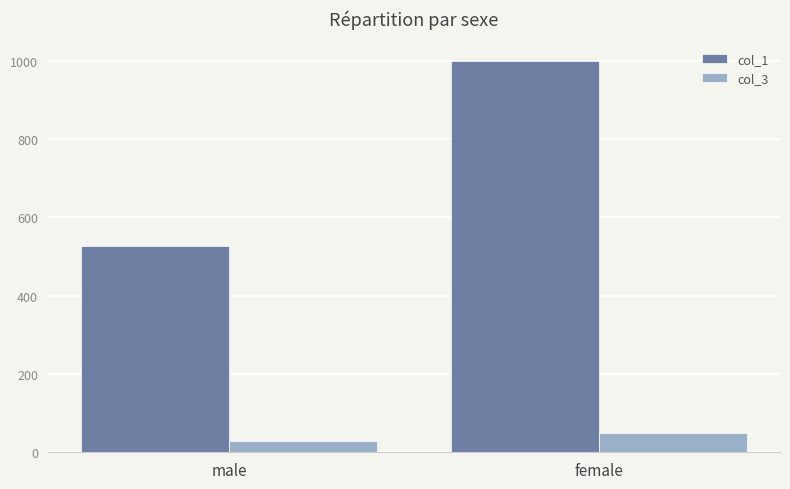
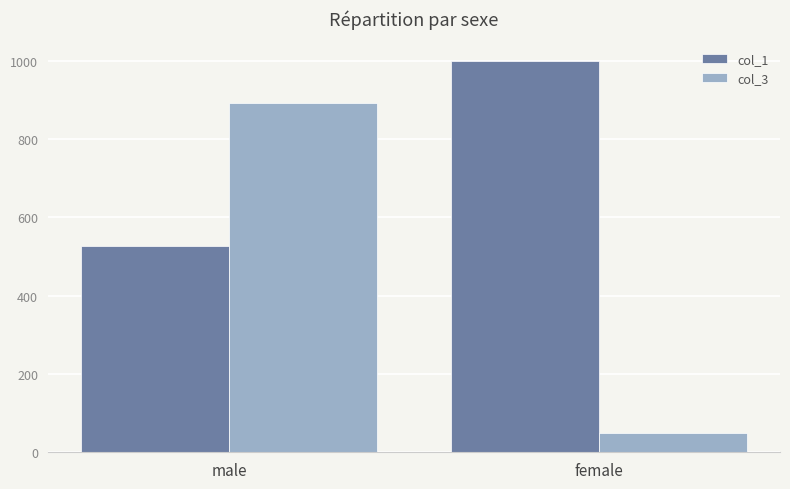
col_3, male: 30 -> 890
